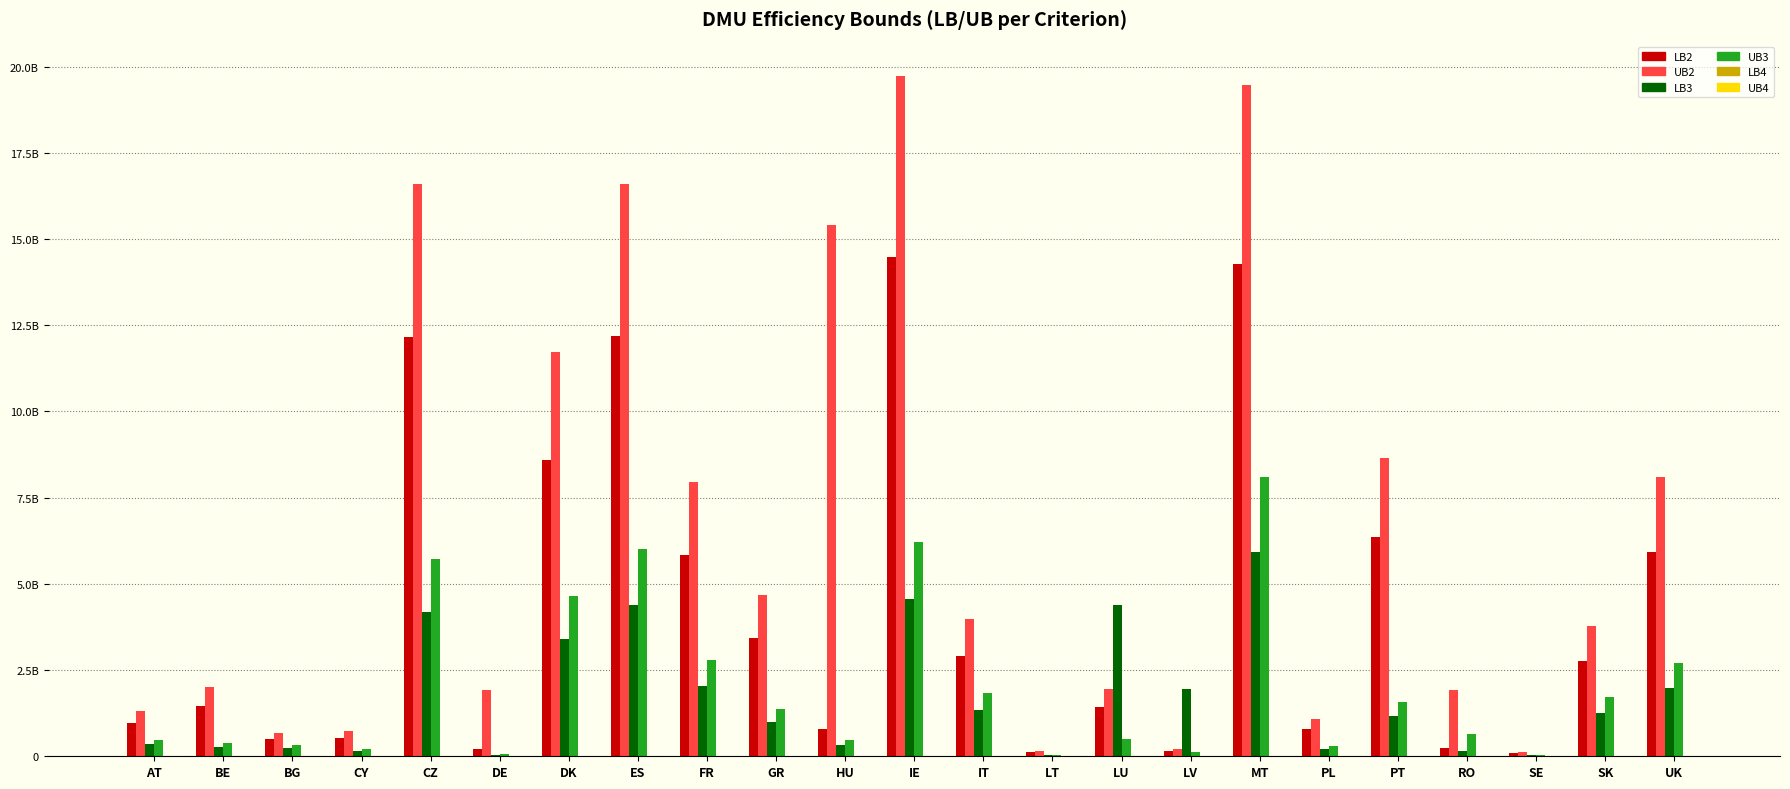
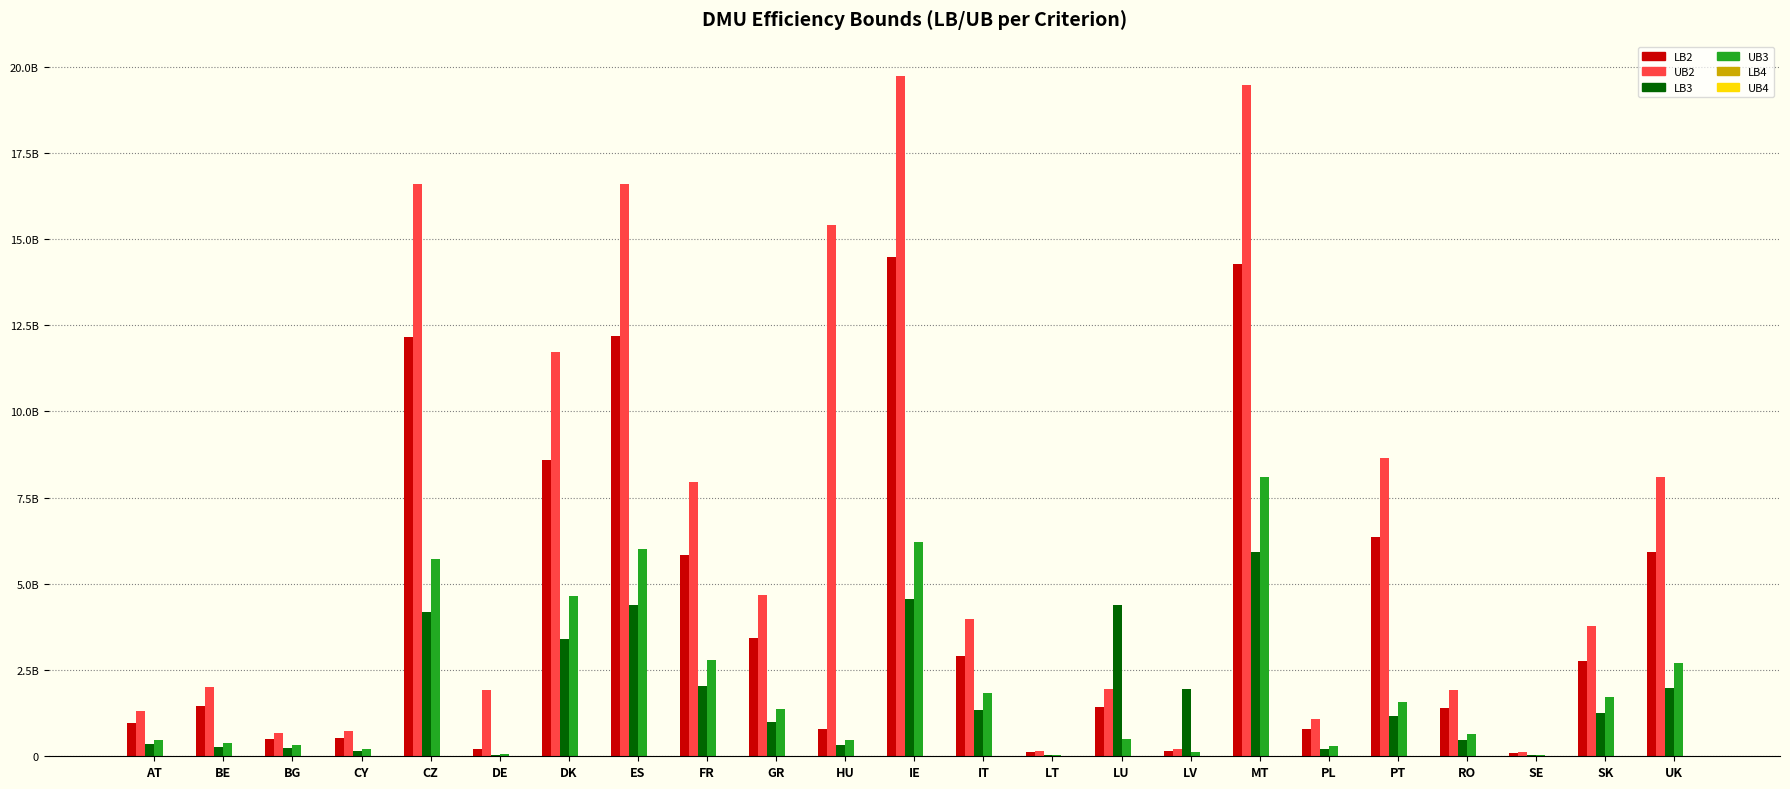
LB2, RO: 200000000 -> 1400000000
LB3, RO: 100000000 -> 500000000
